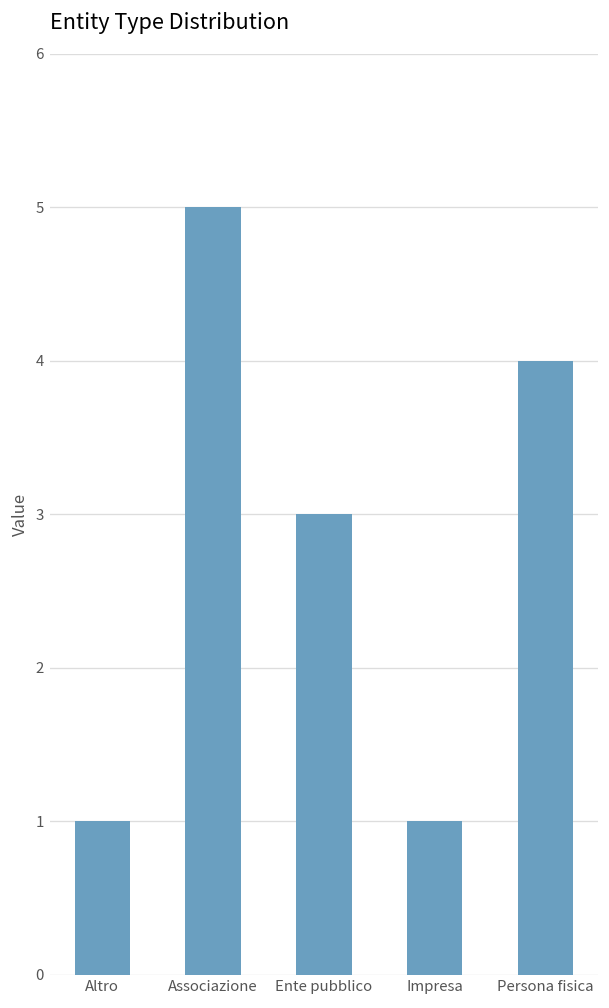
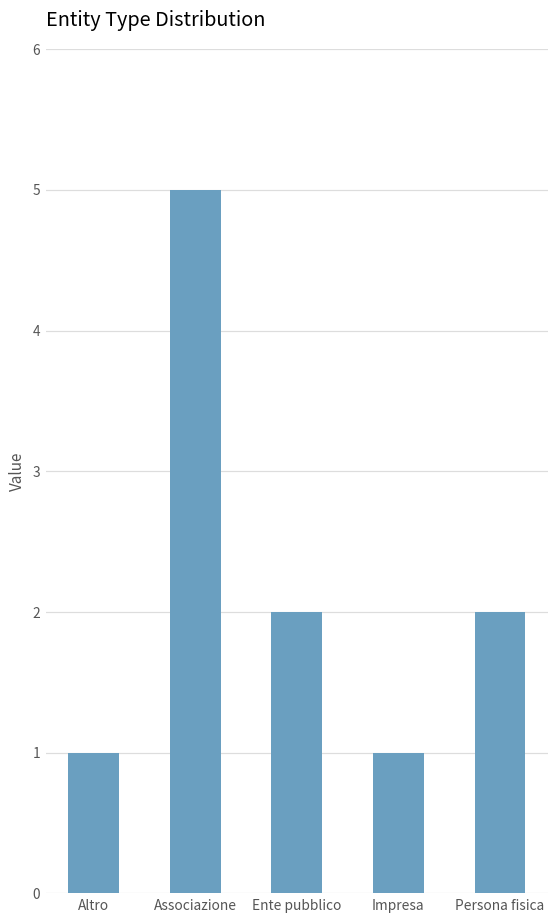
Ente pubblico: 3 -> 2
Persona fisica: 4 -> 2
